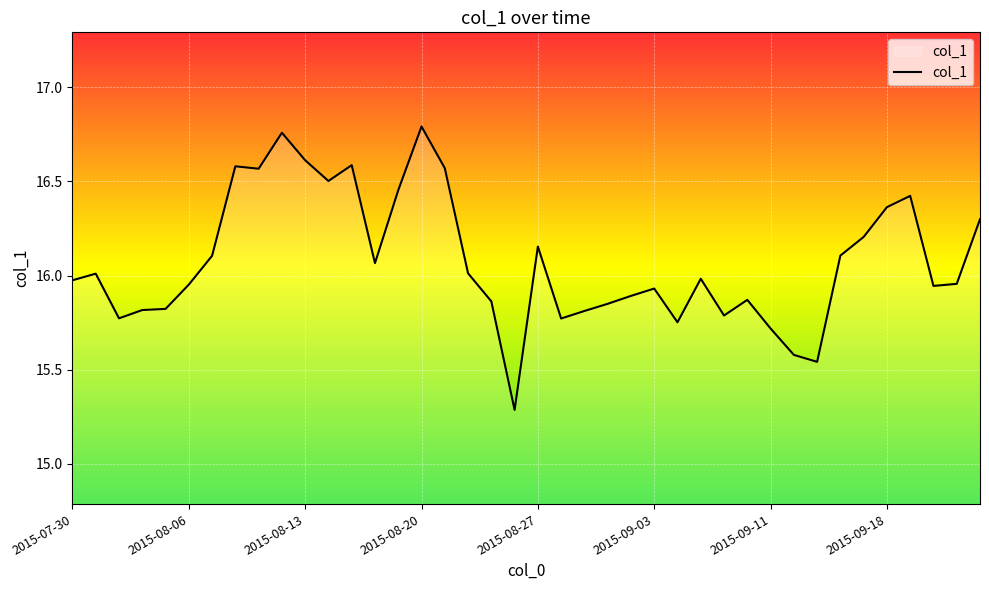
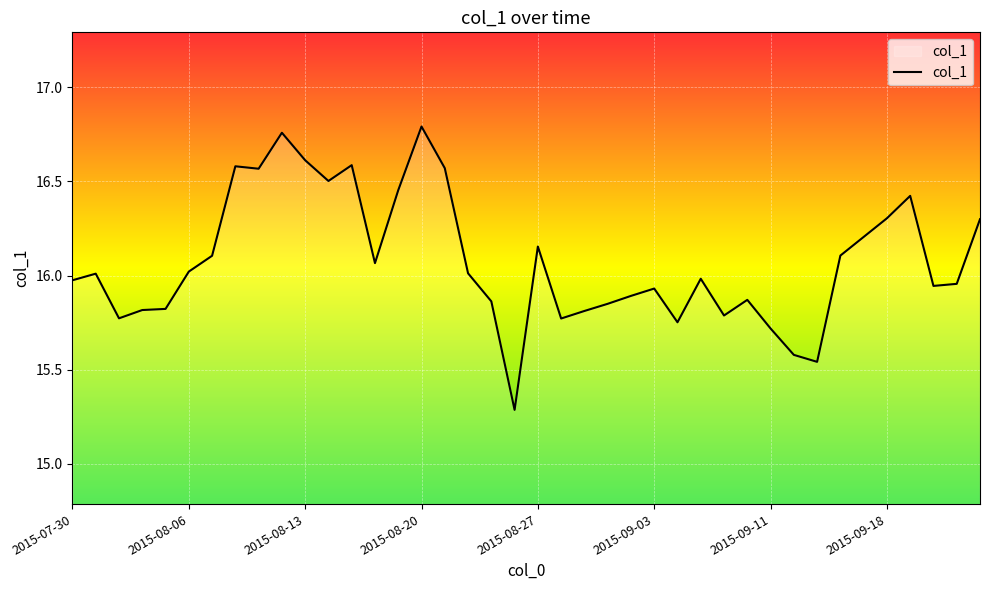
2015-08-06: 15.95 -> 16.02
2015-09-18: 16.36 -> 16.30
